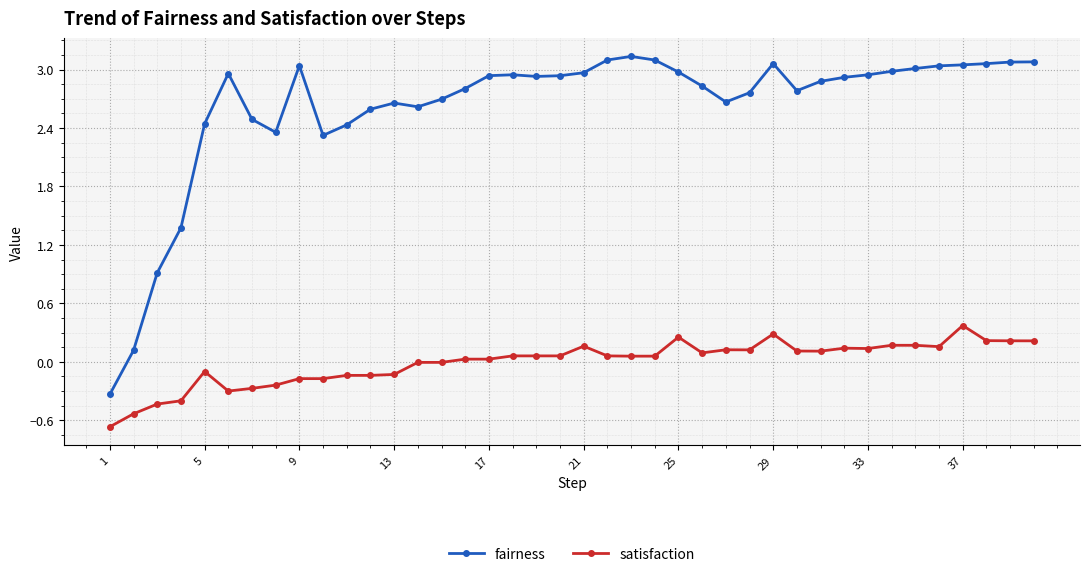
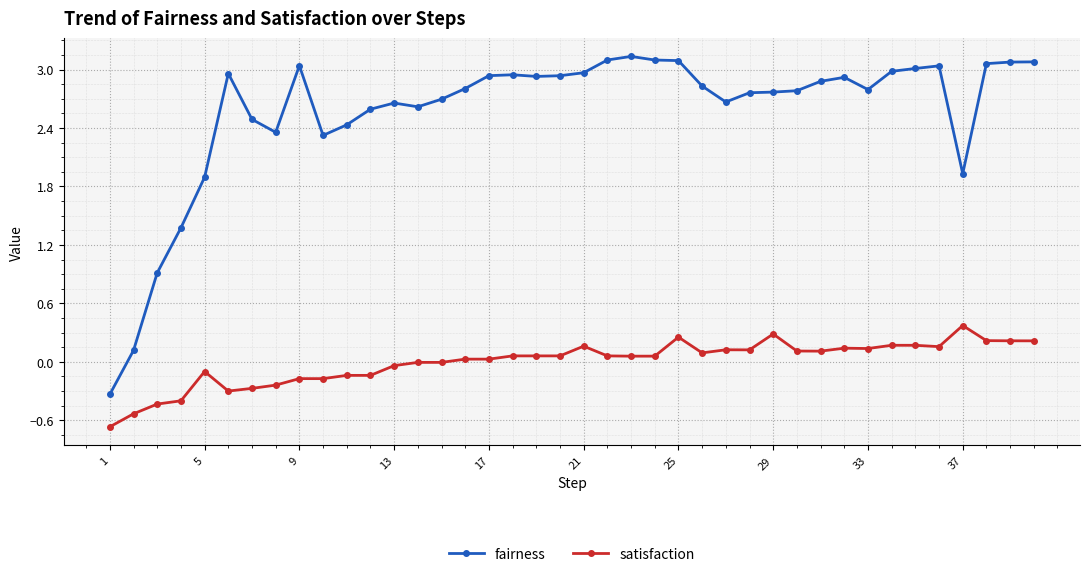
fairness, 5: 2.4 -> 1.9
satisfaction, 13: -0.1 -> 0.0
fairness, 25: 3.0 -> 3.1
fairness, 29: 3.1 -> 2.8
fairness, 33: 2.9 -> 2.8
fairness, 37: 3.0 -> 1.9
